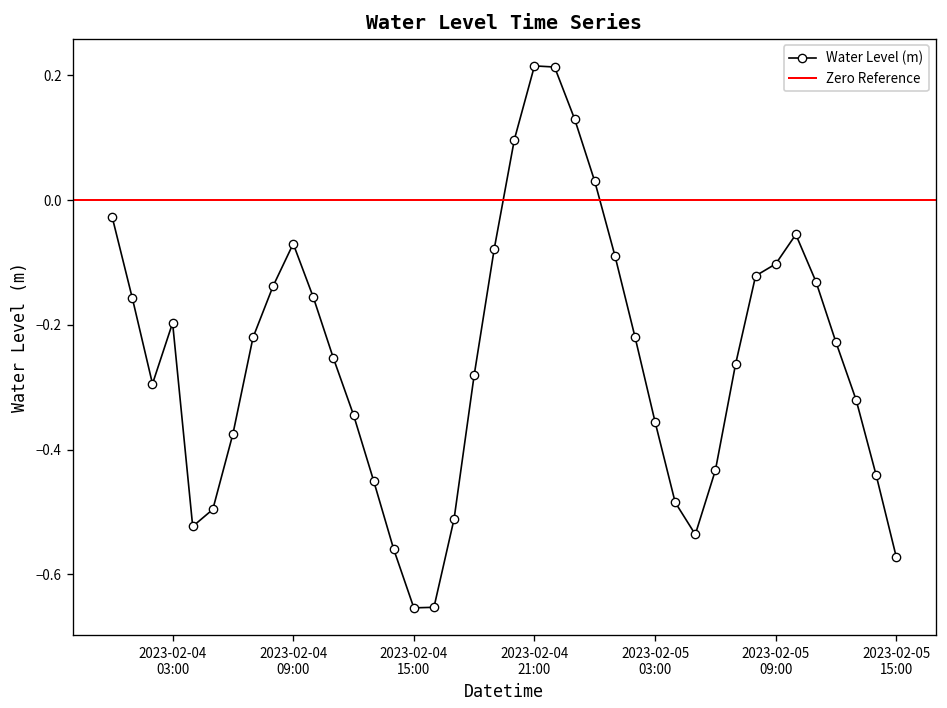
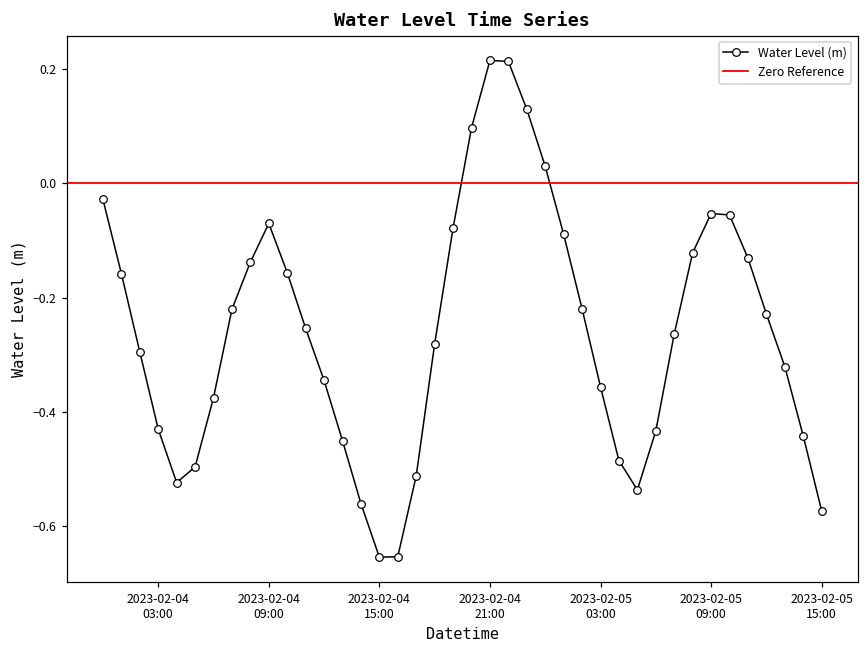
2023-02-04 03:00: -0.20 -> -0.43
2023-02-05 09:00: -0.10 -> -0.05
